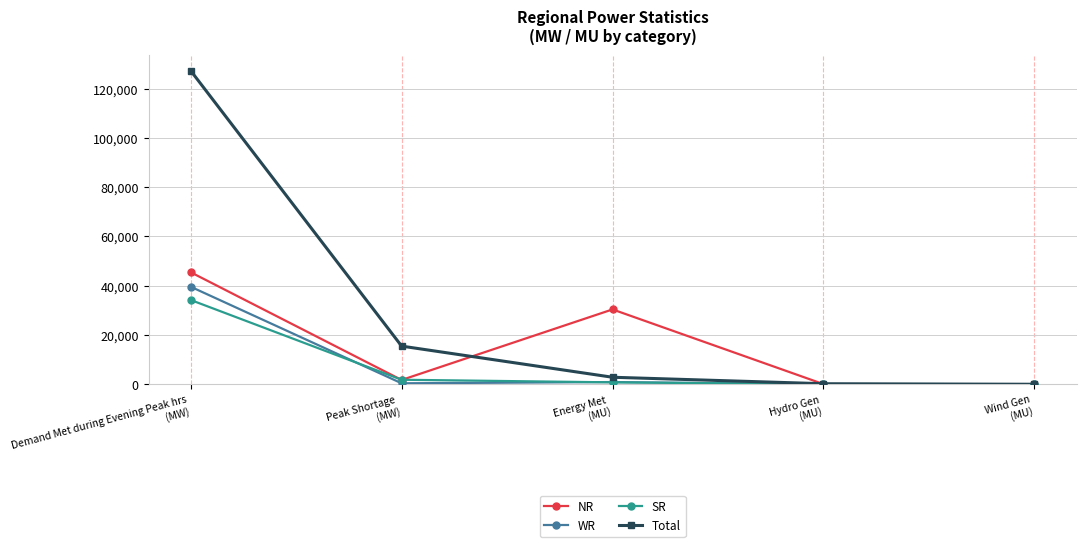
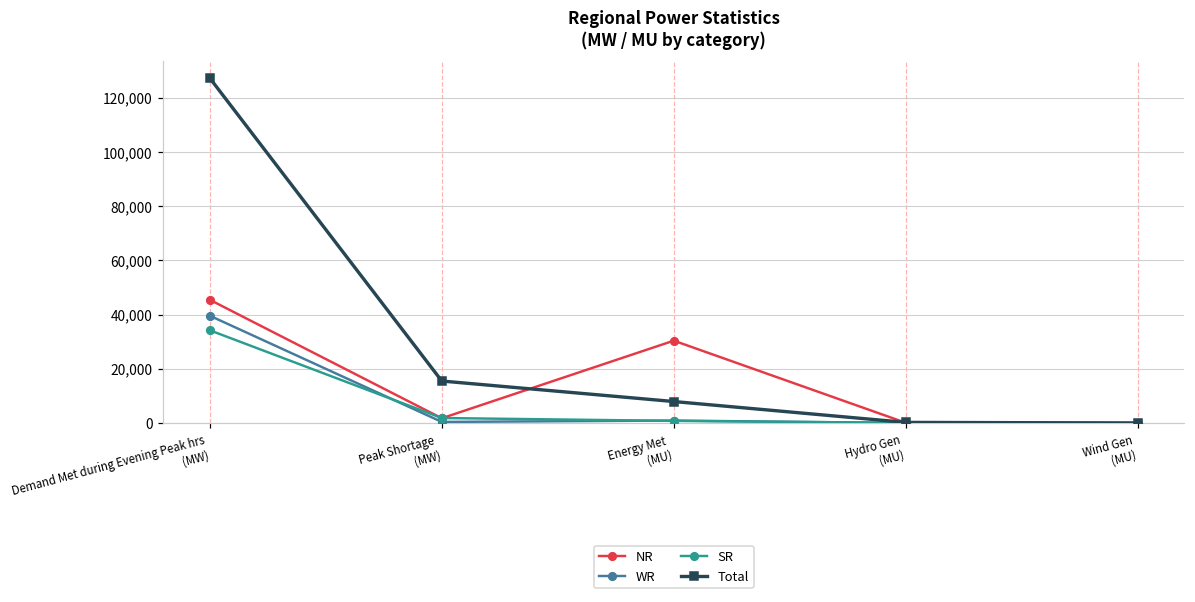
Total, Energy Met (MU): 3,000 -> 8,000
